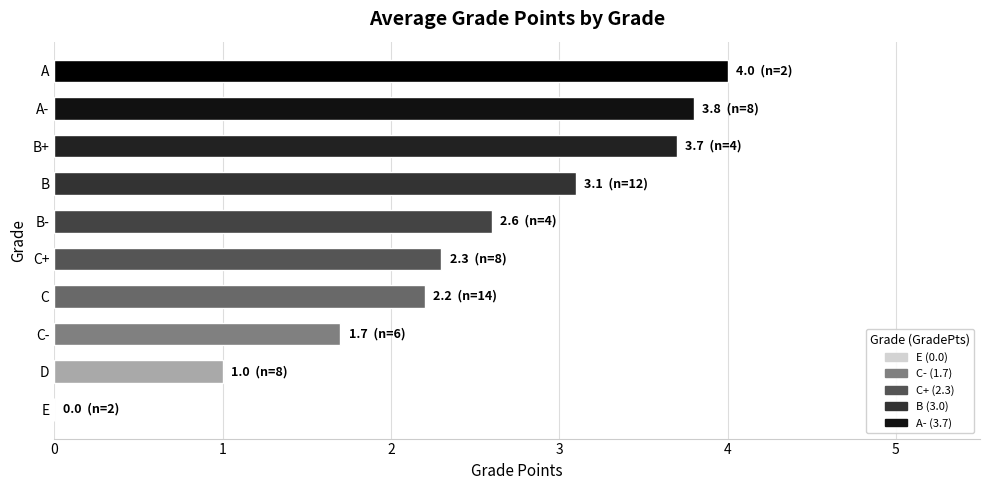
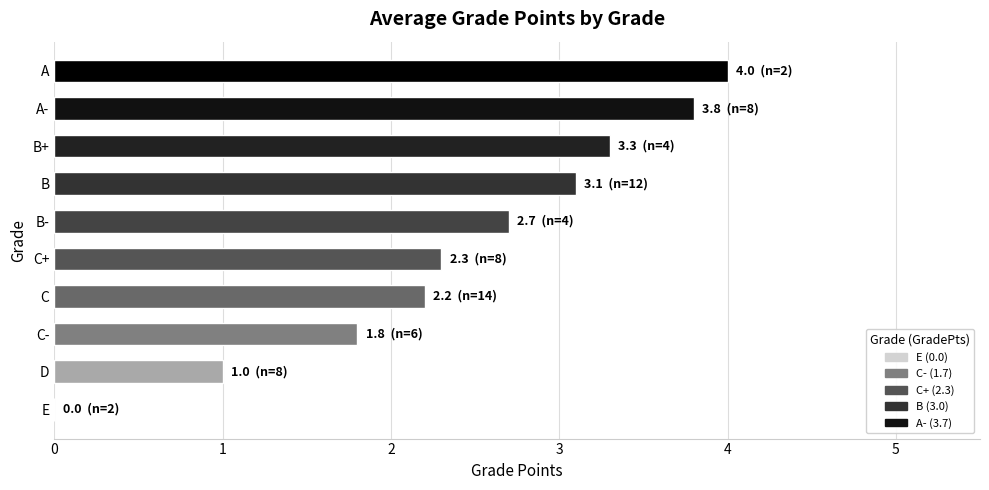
B+: 3.7 -> 3.3
B-: 2.6 -> 2.7
C-: 1.7 -> 1.8
